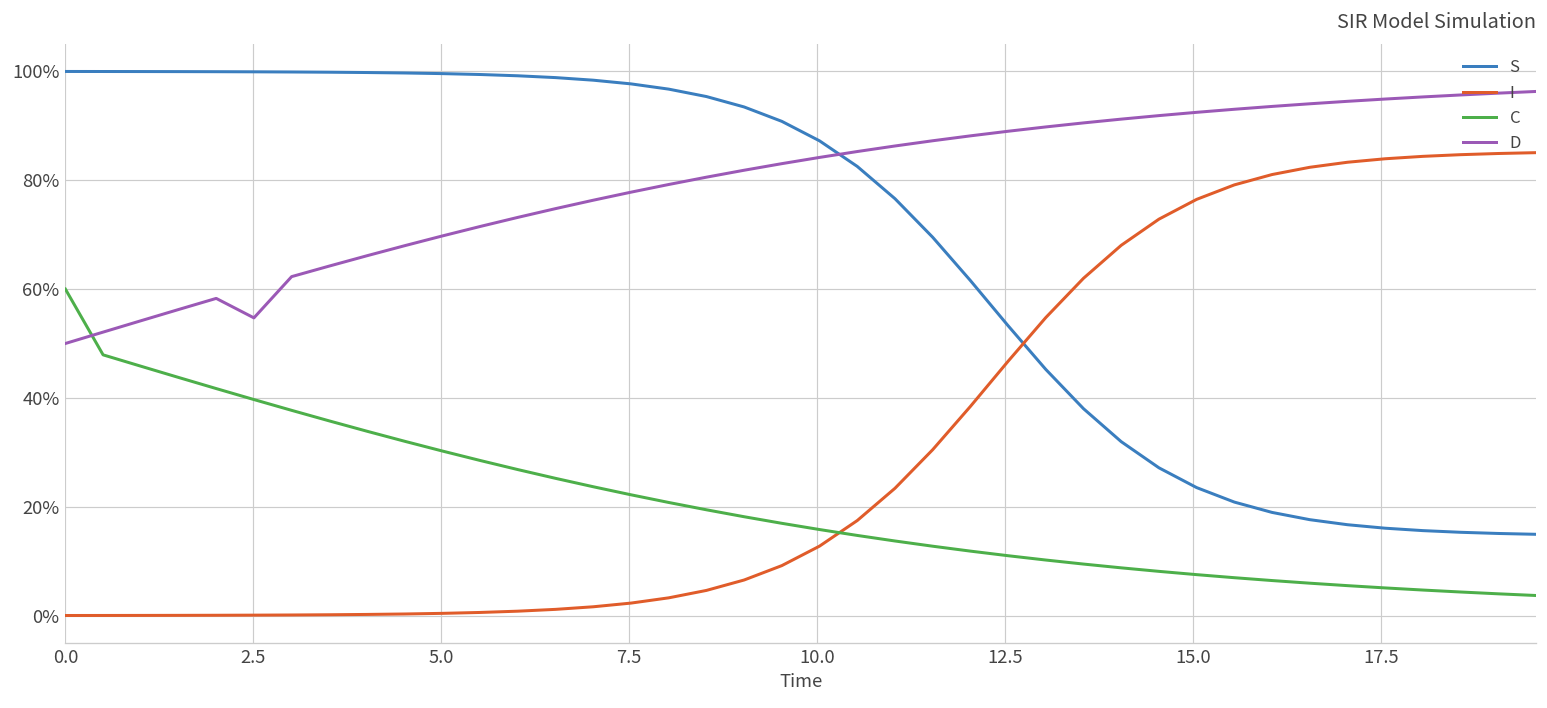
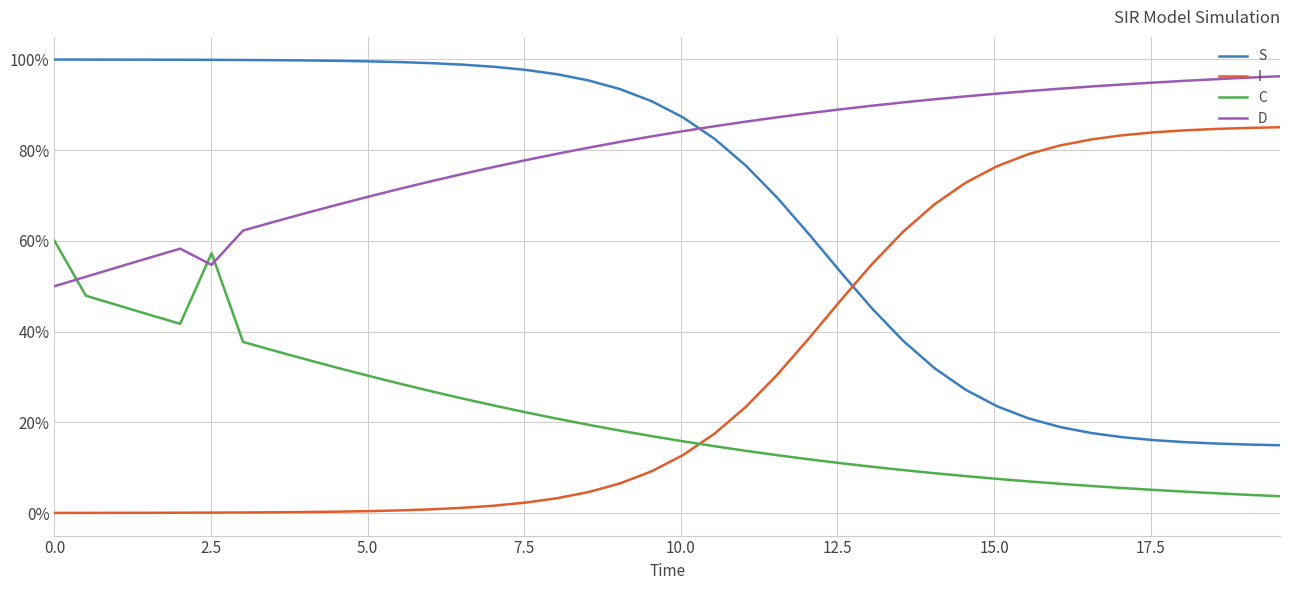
C, 2.5: 40% -> 57%
